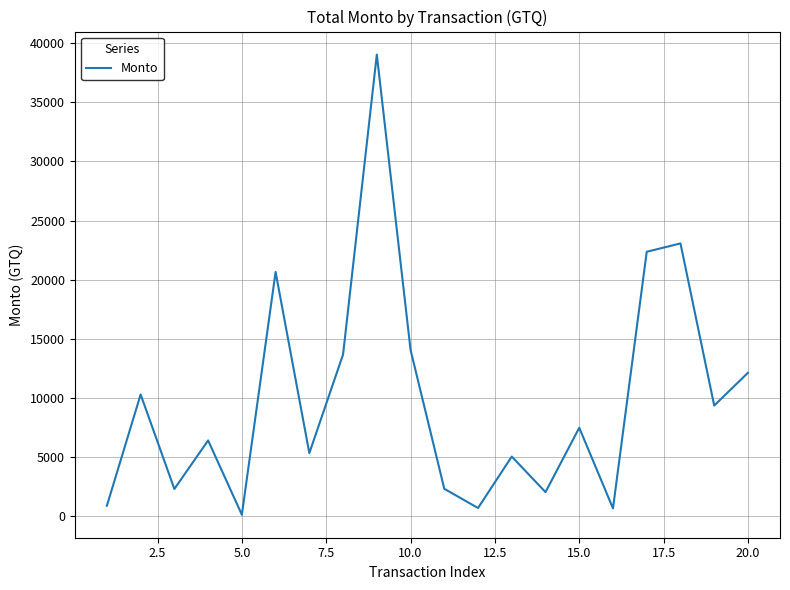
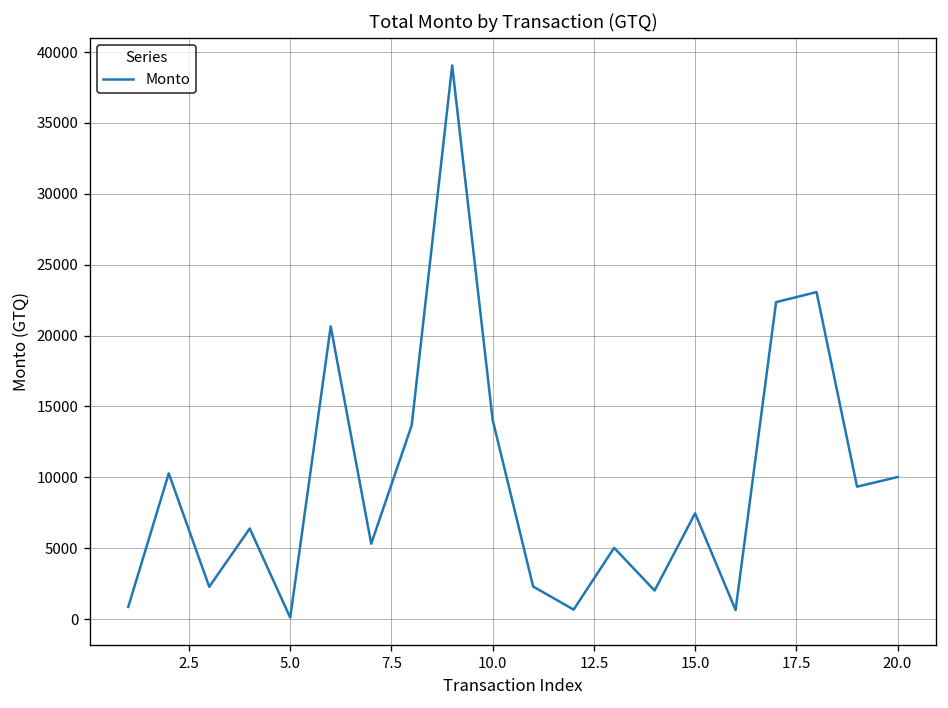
20.0: 12100 -> 10000
